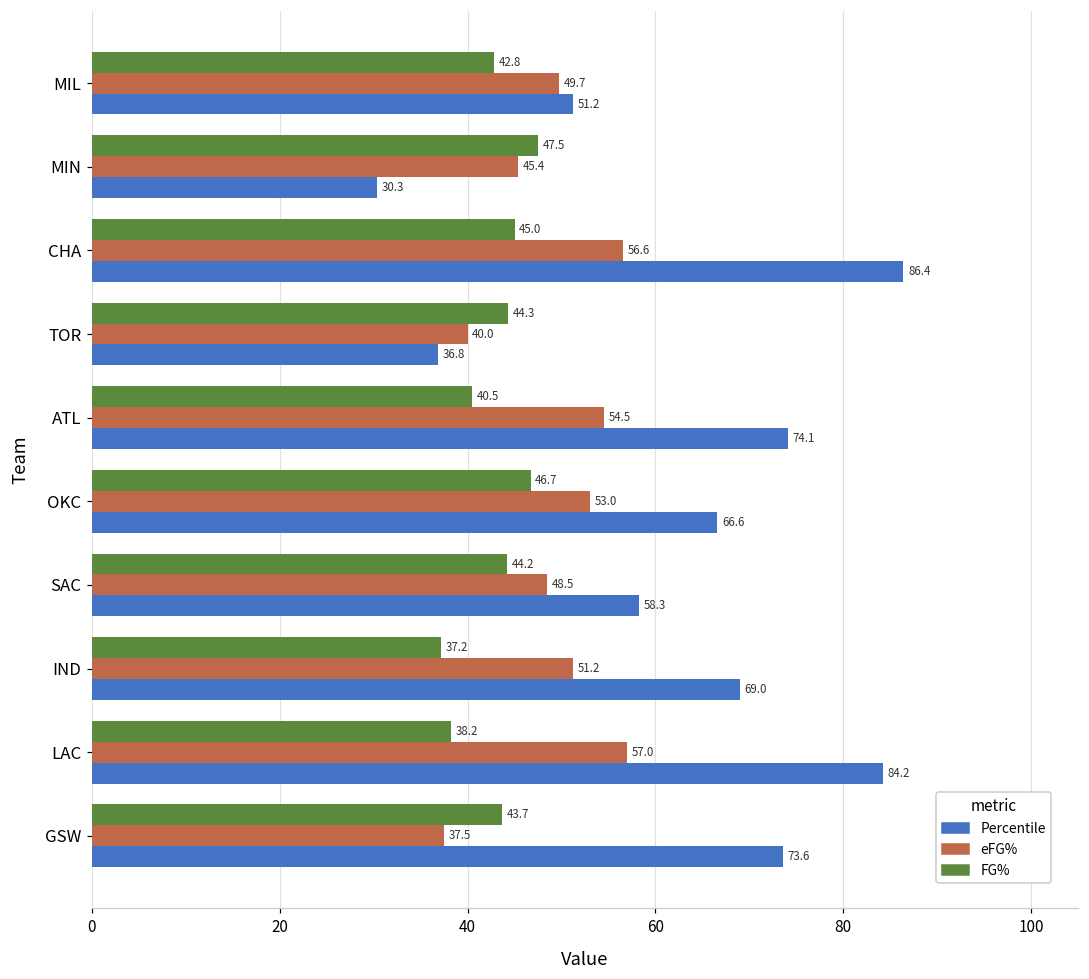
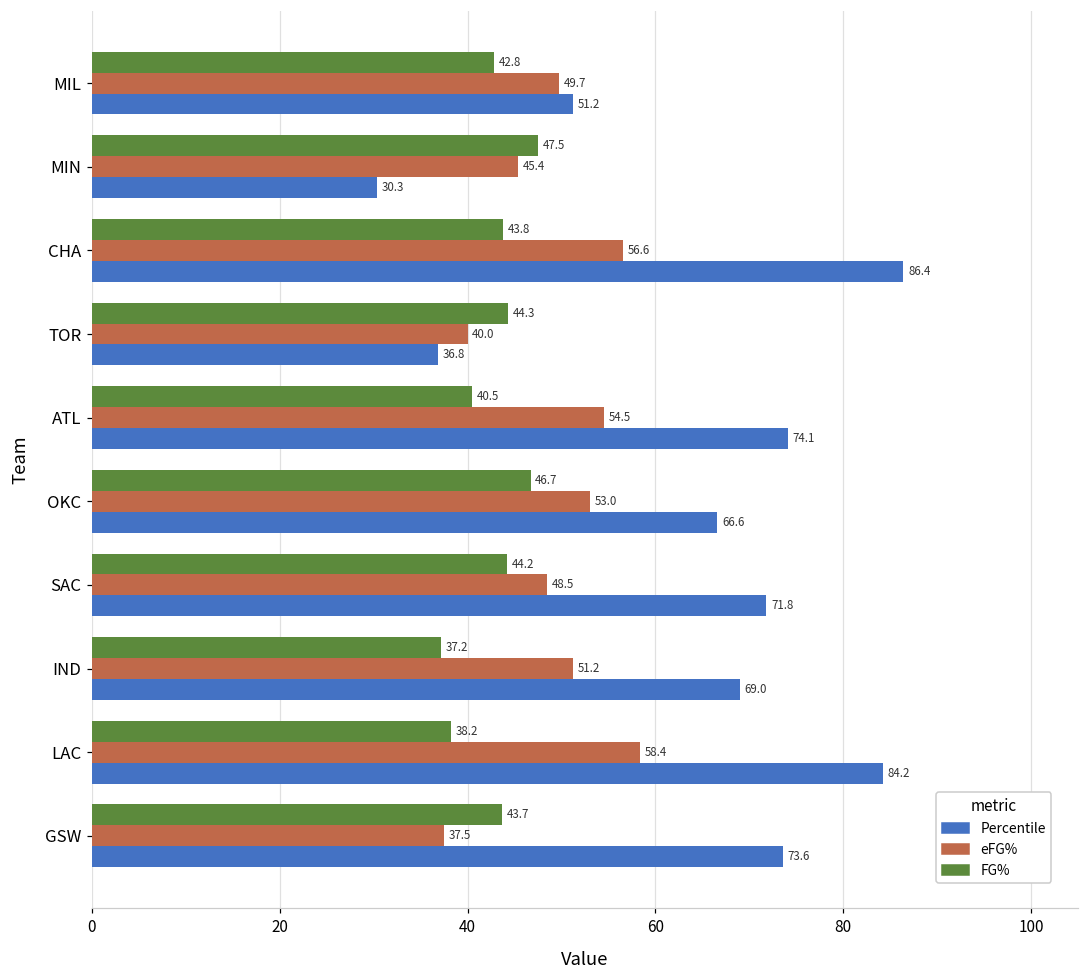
FG%, CHA: 45.0 -> 43.8
Percentile, SAC: 58.3 -> 71.8
eFG%, LAC: 57.0 -> 58.4
